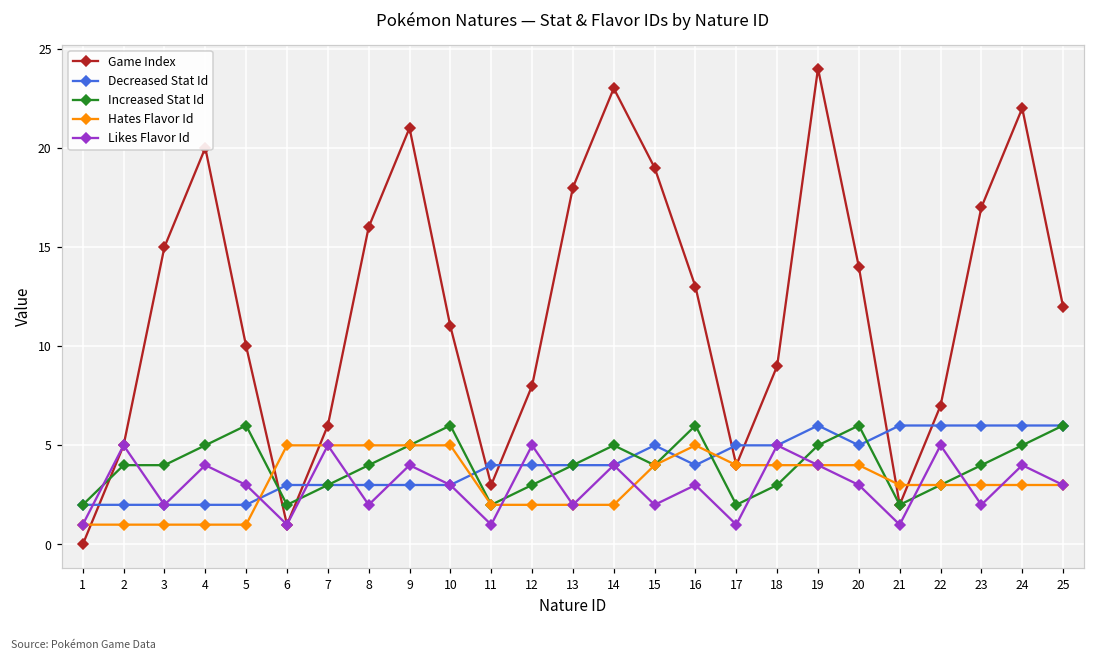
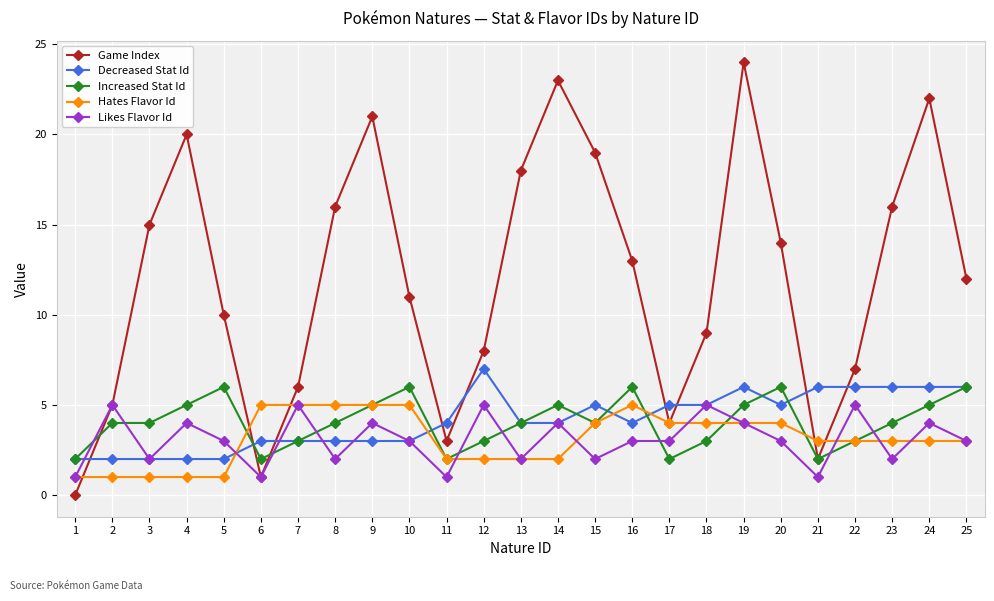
Decreased Stat Id, 12: 4 -> 7
Likes Flavor Id, 17: 1 -> 3
Game Index, 23: 17 -> 16
